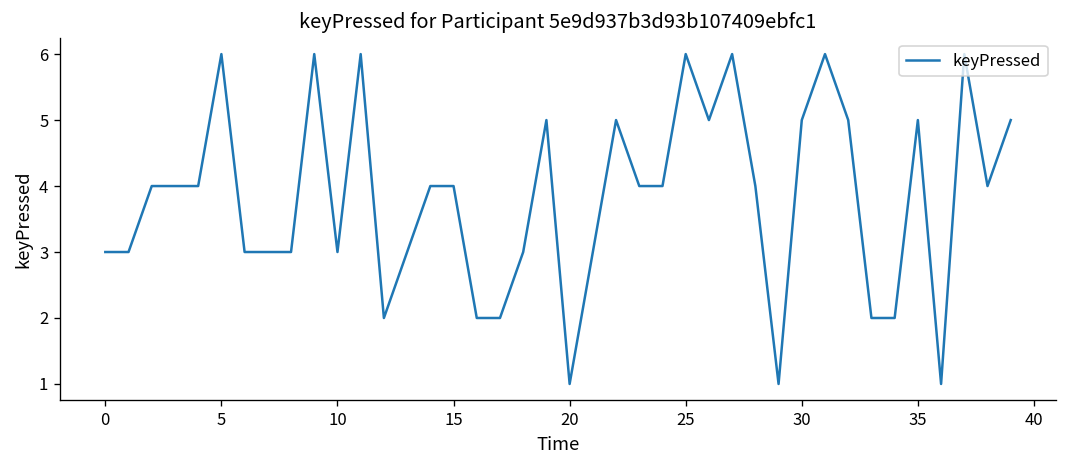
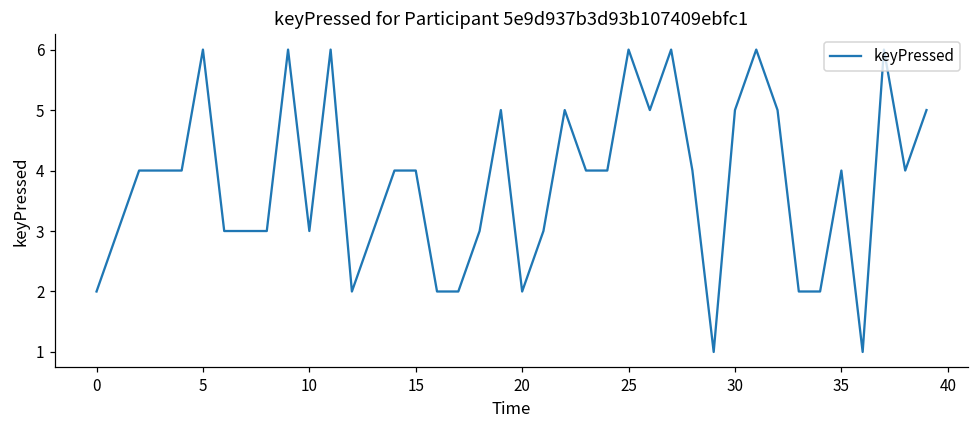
0: 3 -> 2
20: 1 -> 2
35: 5 -> 4
